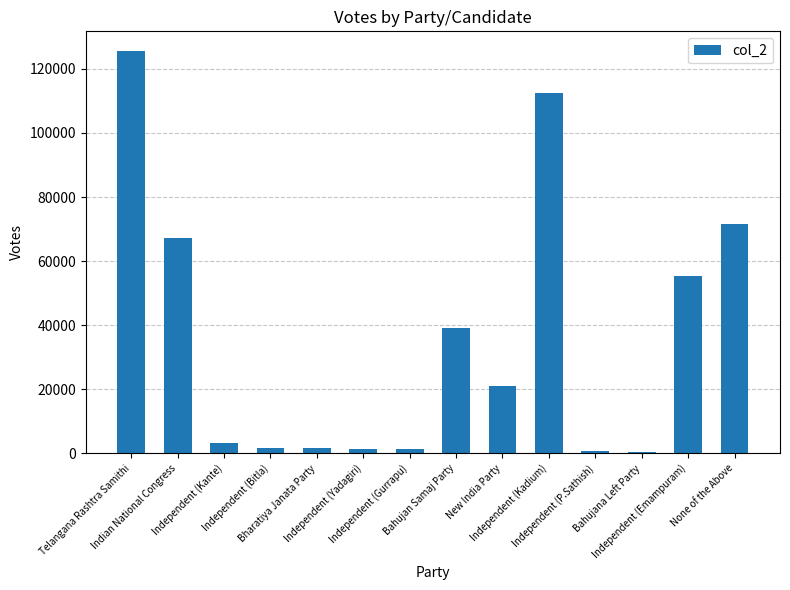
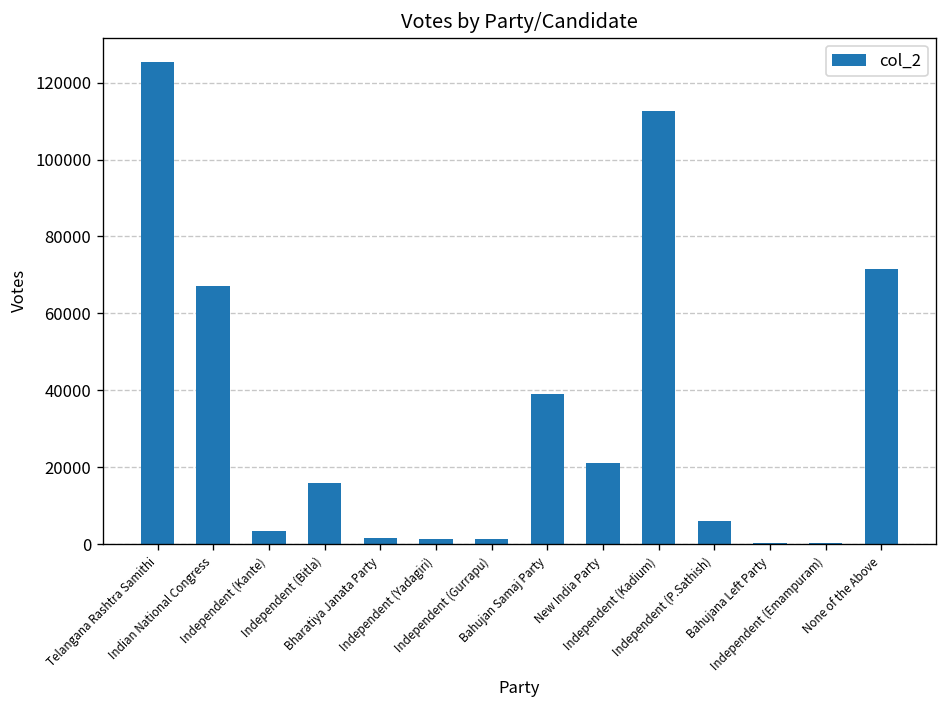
Independent (Bitla): 2000 -> 16000
Independent (P.Sathish): 1000 -> 6000
Independent (Emampuram): 55000 -> 0
